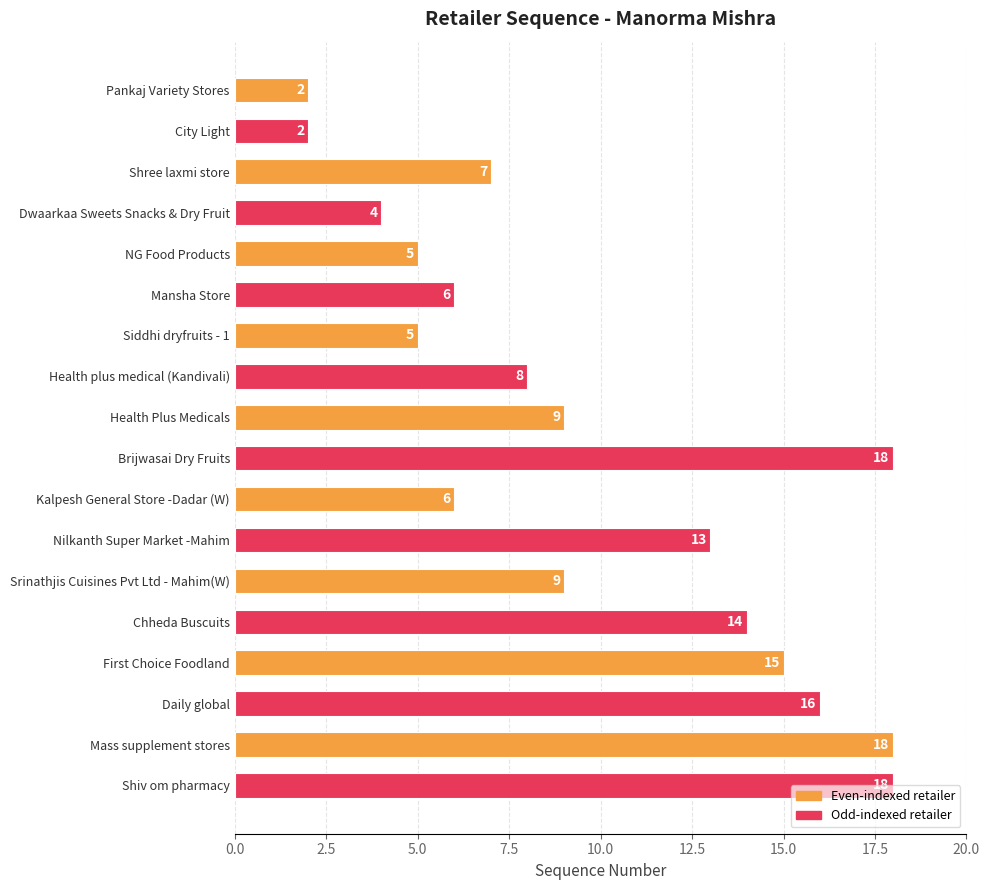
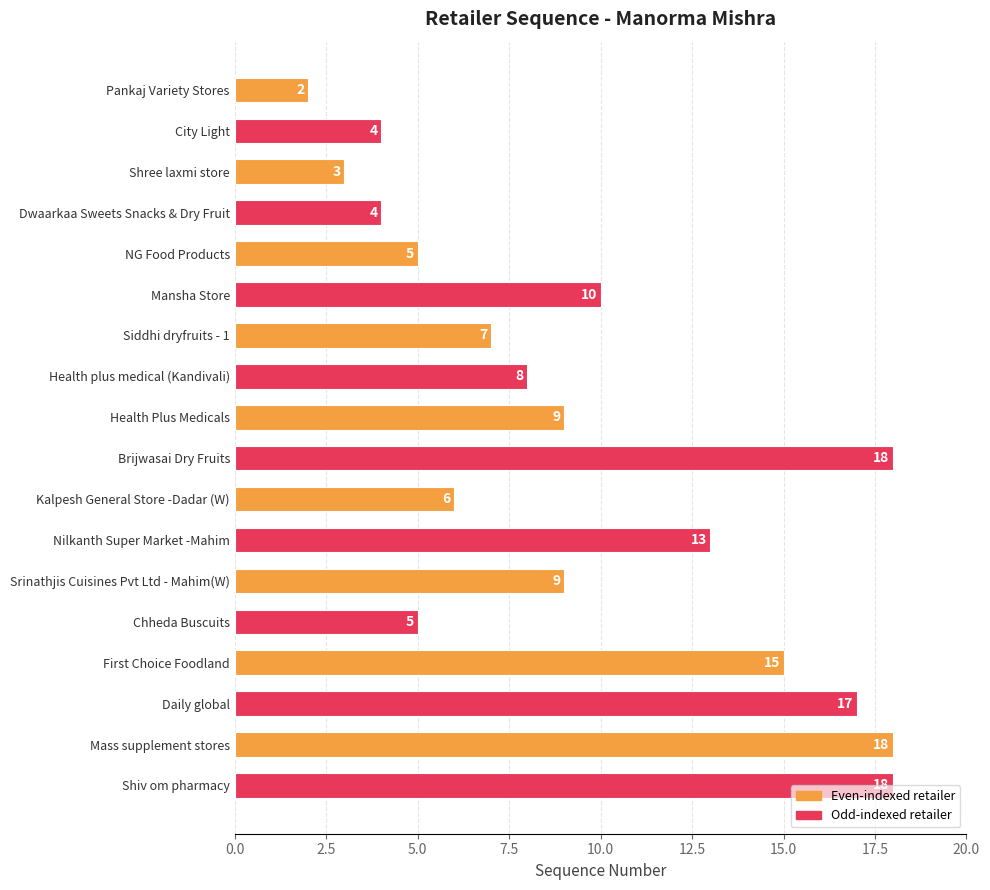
City Light: 2 -> 4
Shree laxmi store: 7 -> 3
Mansha Store: 6 -> 10
Siddhi dryfruits - 1: 5 -> 7
Chheda Buscuits: 14 -> 5
Daily global: 16 -> 17
